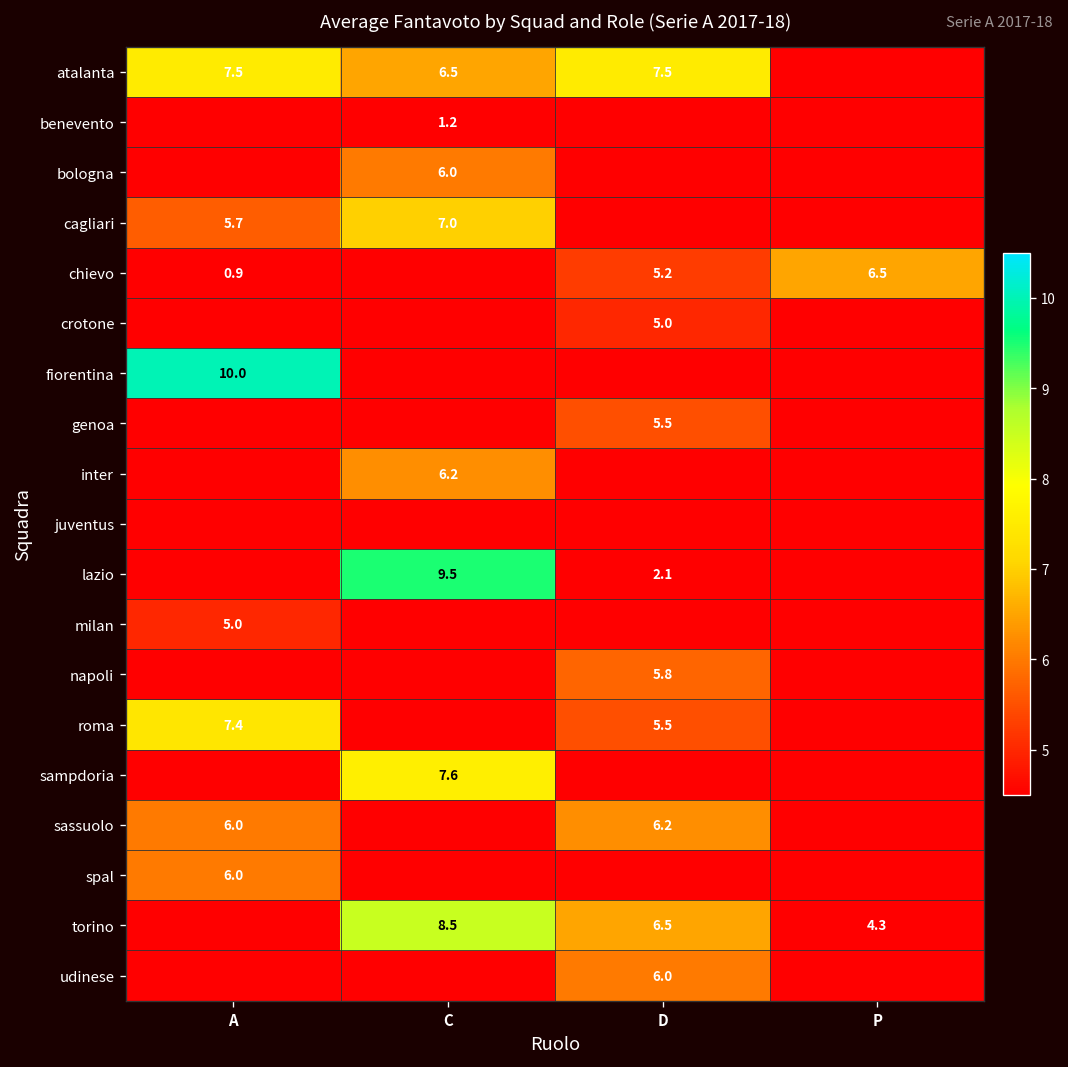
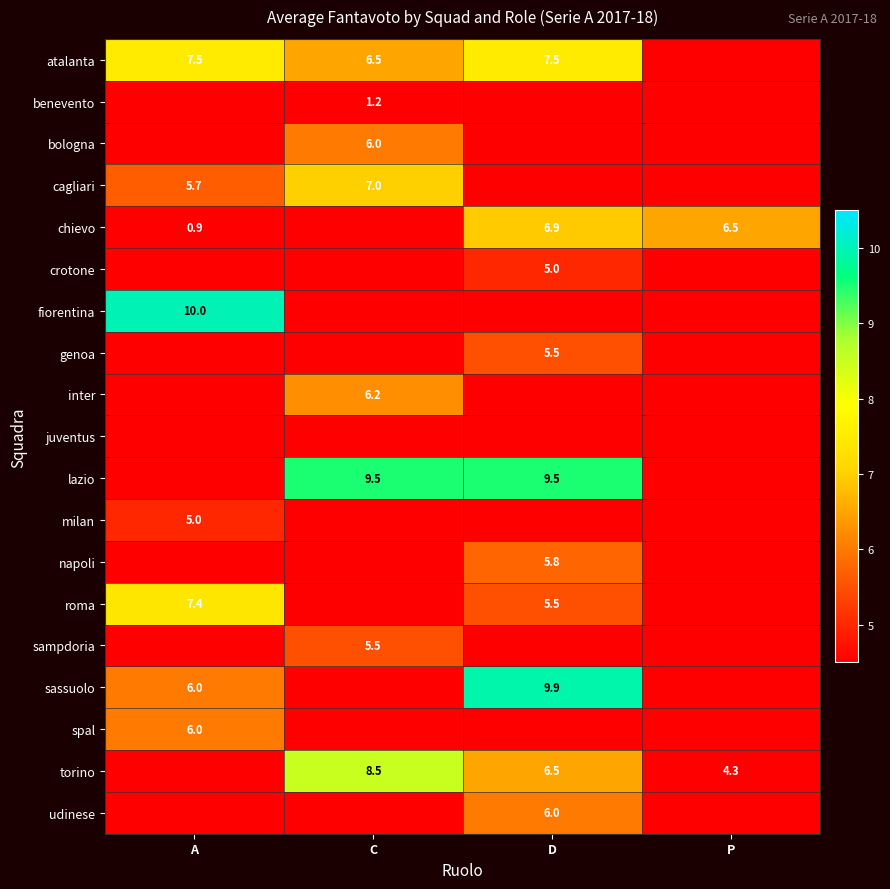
chievo, D: 5.2 -> 6.9
lazio, D: 2.1 -> 9.5
sampdoria, C: 7.6 -> 5.5
sassuolo, D: 6.2 -> 9.9
